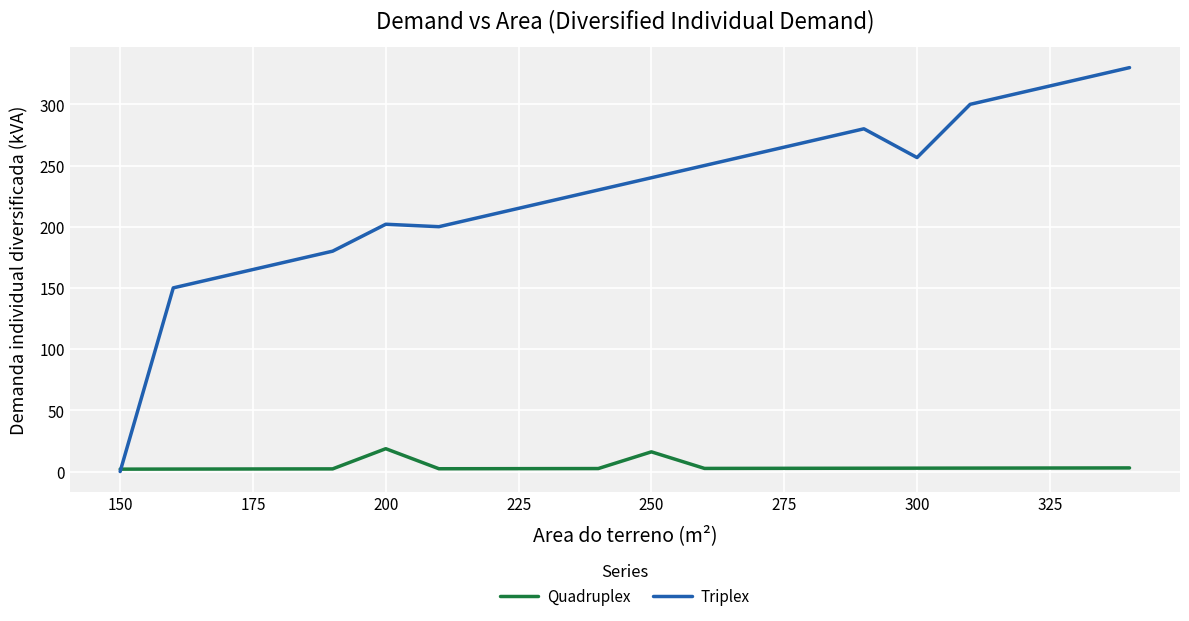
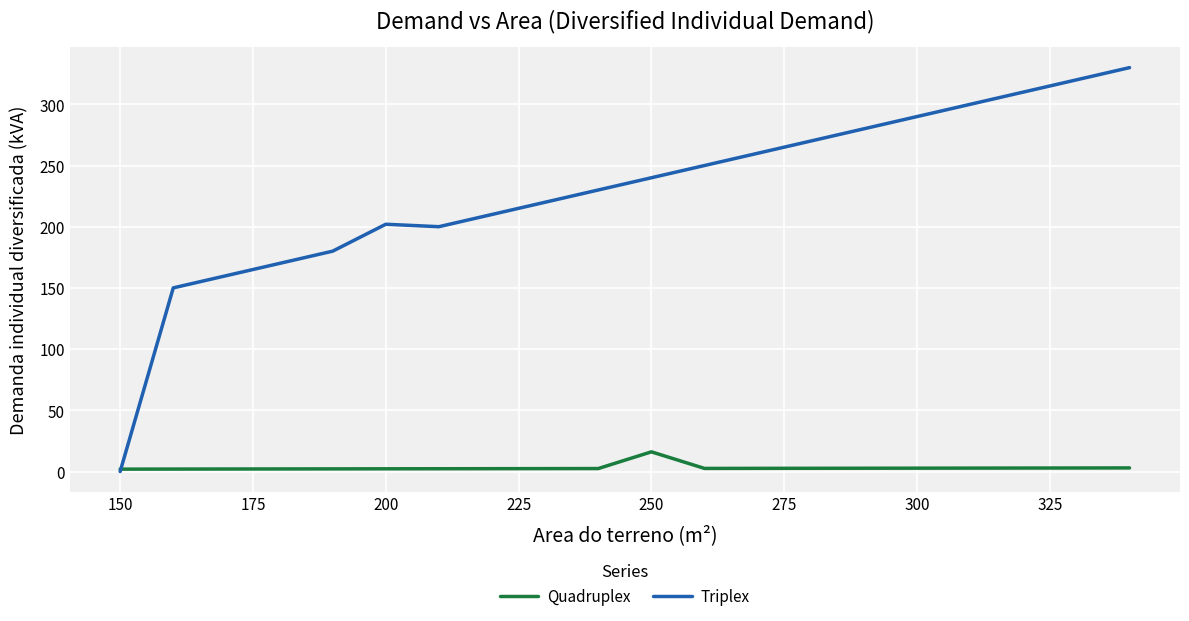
Quadruplex, 200: 19 -> 2
Triplex, 300: 257 -> 290
